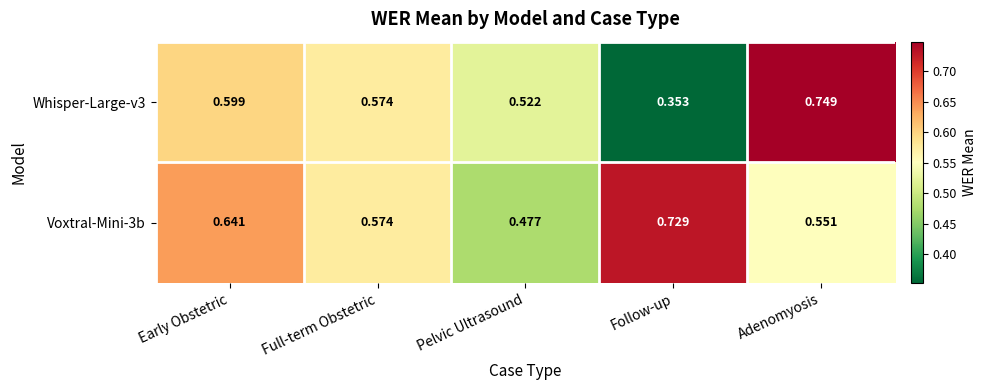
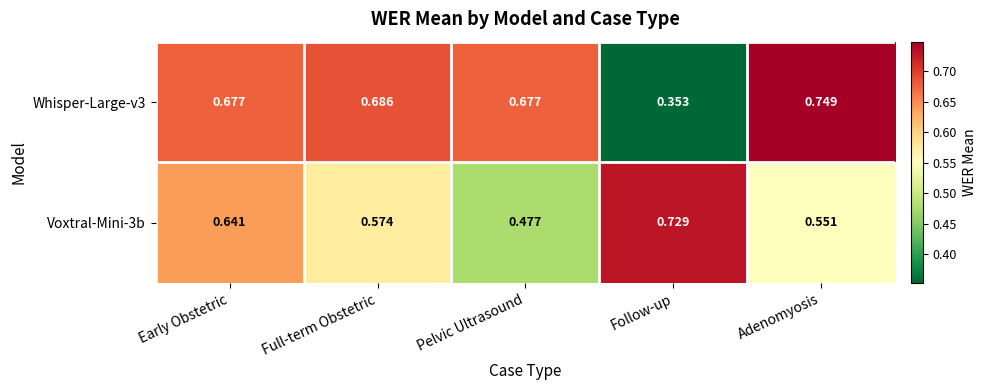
Whisper-Large-v3, Early Obstetric: 0.599 -> 0.677
Whisper-Large-v3, Full-term Obstetric: 0.574 -> 0.686
Whisper-Large-v3, Pelvic Ultrasound: 0.522 -> 0.677
